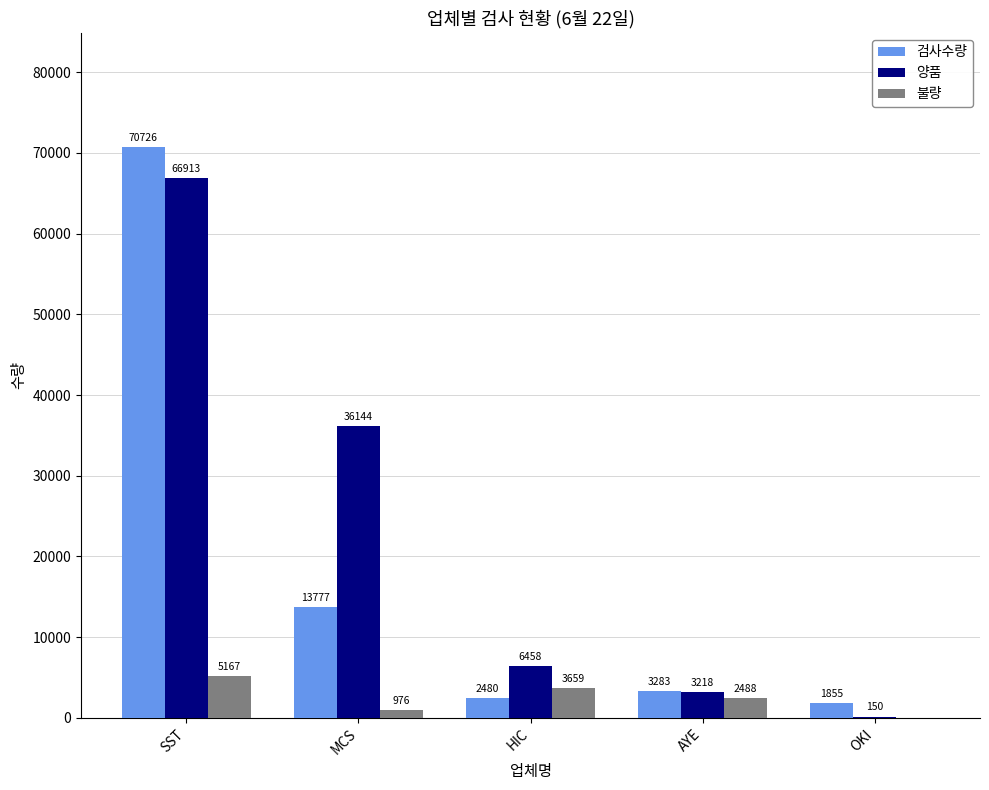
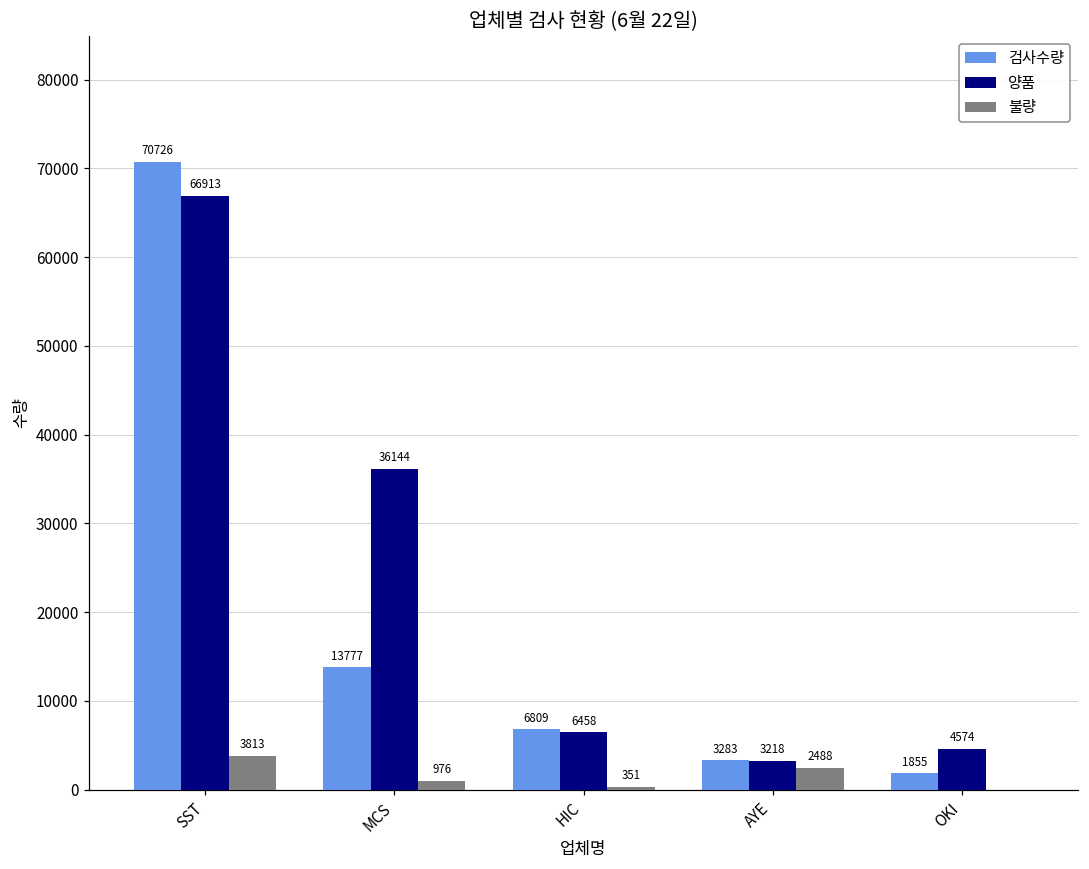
불량, SST: 5167 -> 3813
검사수량, HIC: 2480 -> 6809
불량, HIC: 3659 -> 351
양품, OKI: 150 -> 4574
